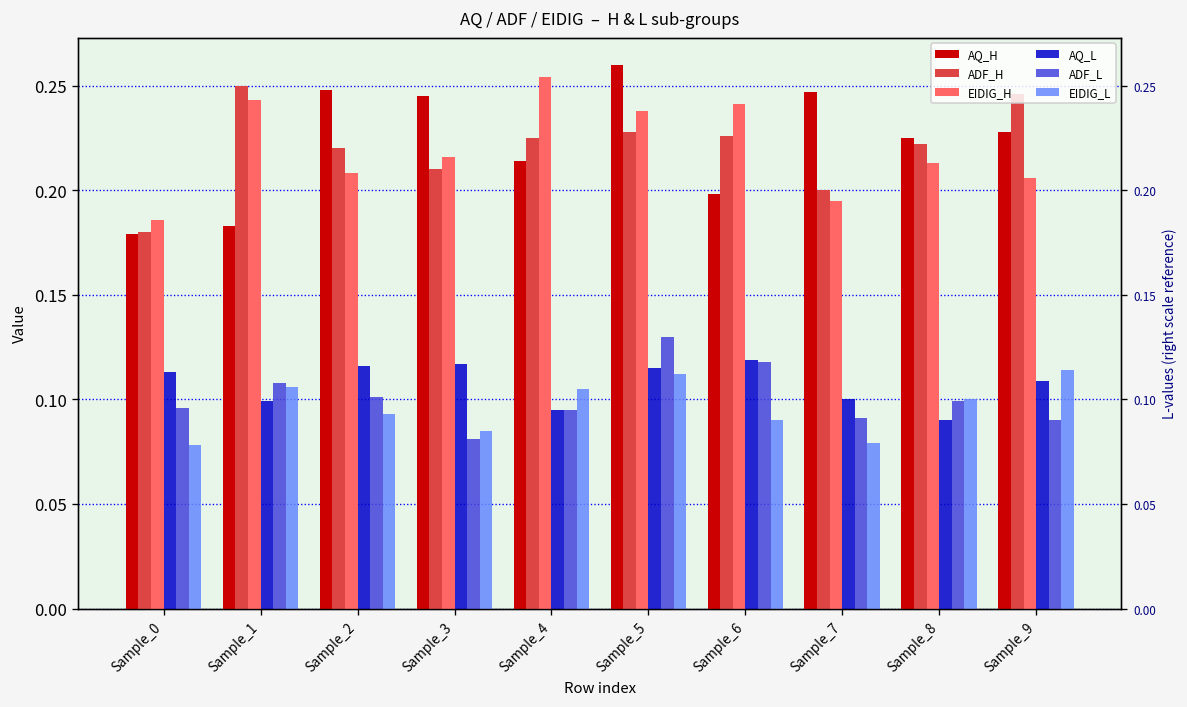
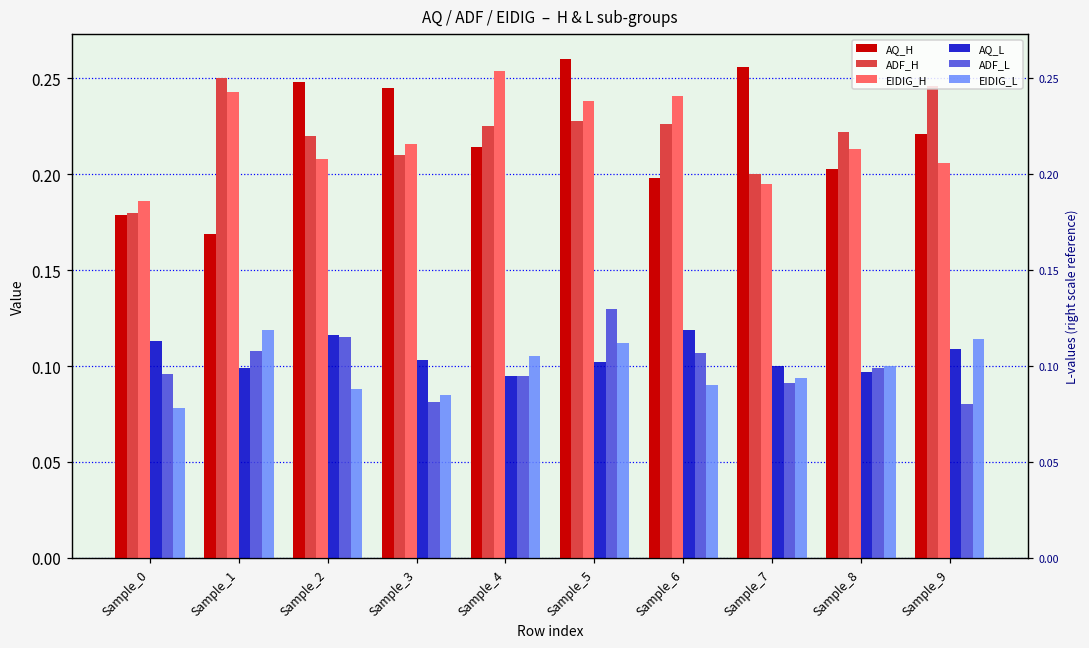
AQ_H, Sample_1: 0.183 -> 0.169
EIDIG_L, Sample_1: 0.106 -> 0.119
ADF_L, Sample_2: 0.101 -> 0.115
EIDIG_L, Sample_2: 0.093 -> 0.088
AQ_L, Sample_3: 0.117 -> 0.103
AQ_L, Sample_5: 0.115 -> 0.102
ADF_L, Sample_6: 0.118 -> 0.107
AQ_H, Sample_7: 0.247 -> 0.256
EIDIG_L, Sample_7: 0.079 -> 0.094
AQ_H, Sample_8: 0.225 -> 0.203
AQ_L, Sample_8: 0.090 -> 0.097
AQ_H, Sample_9: 0.228 -> 0.221
ADF_L, Sample_9: 0.09 -> 0.08
